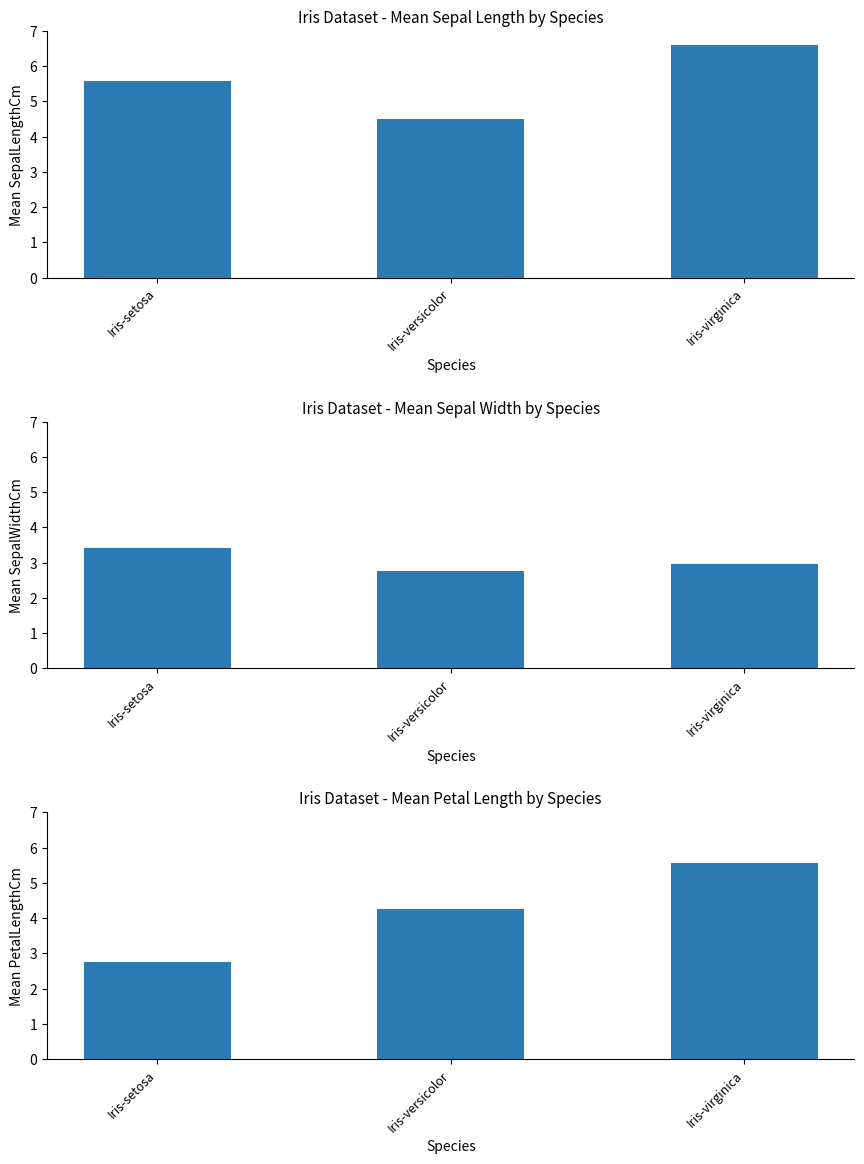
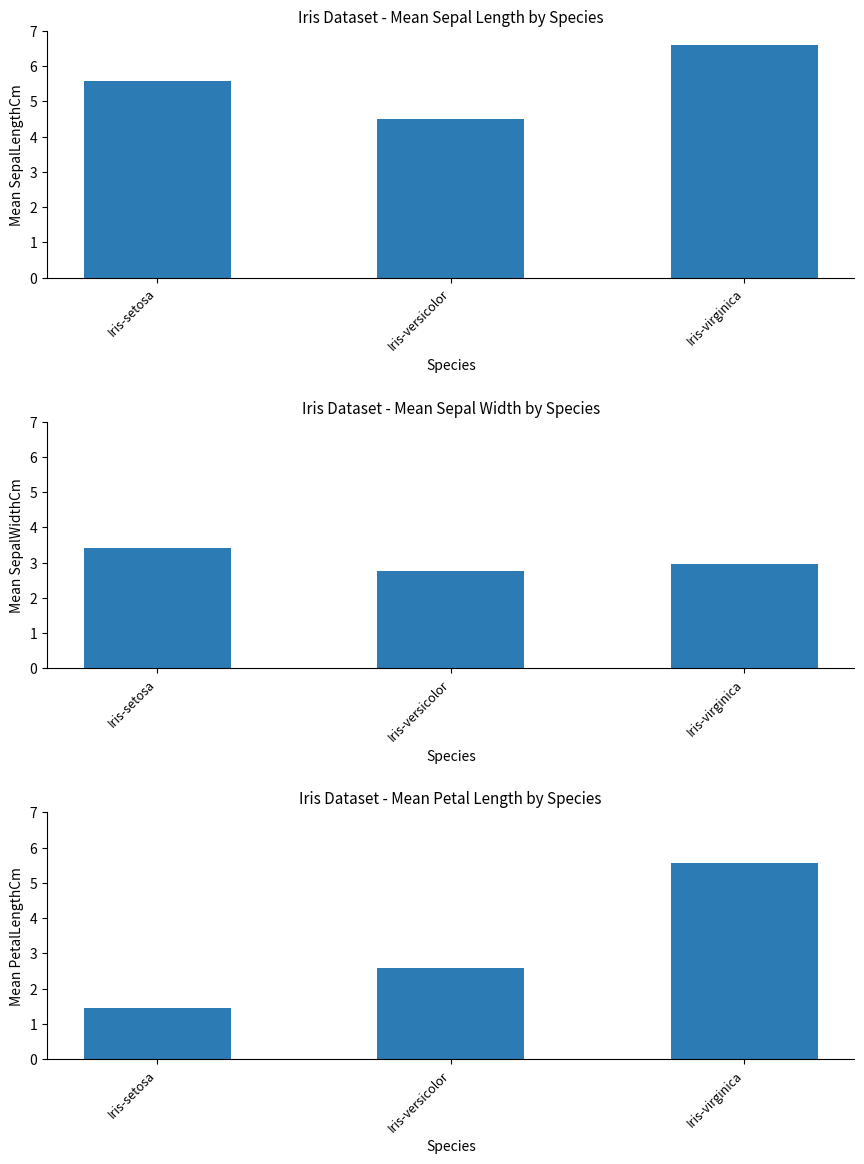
Iris Dataset - Mean Petal Length by Species, Iris-setosa: 2.7 -> 1.5
Iris Dataset - Mean Petal Length by Species, Iris-versicolor: 4.3 -> 2.6
